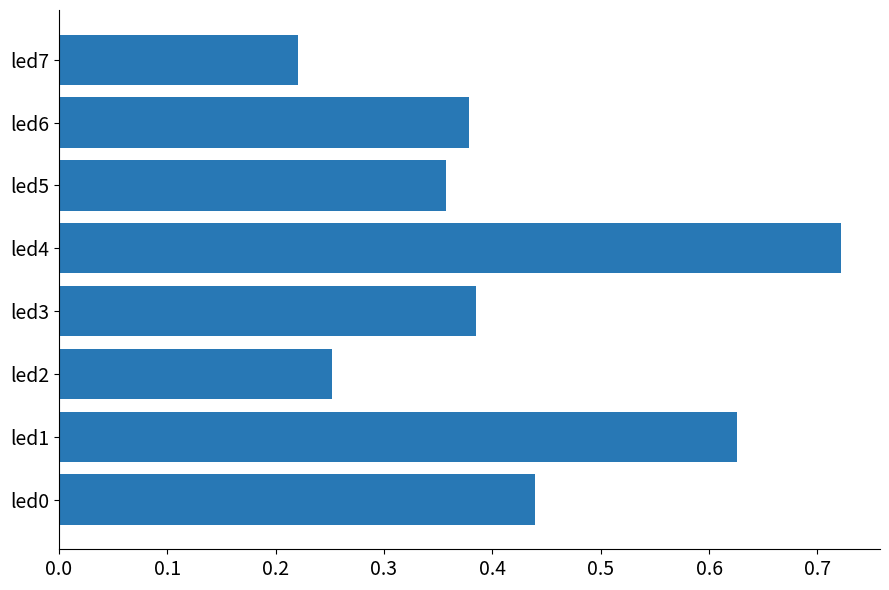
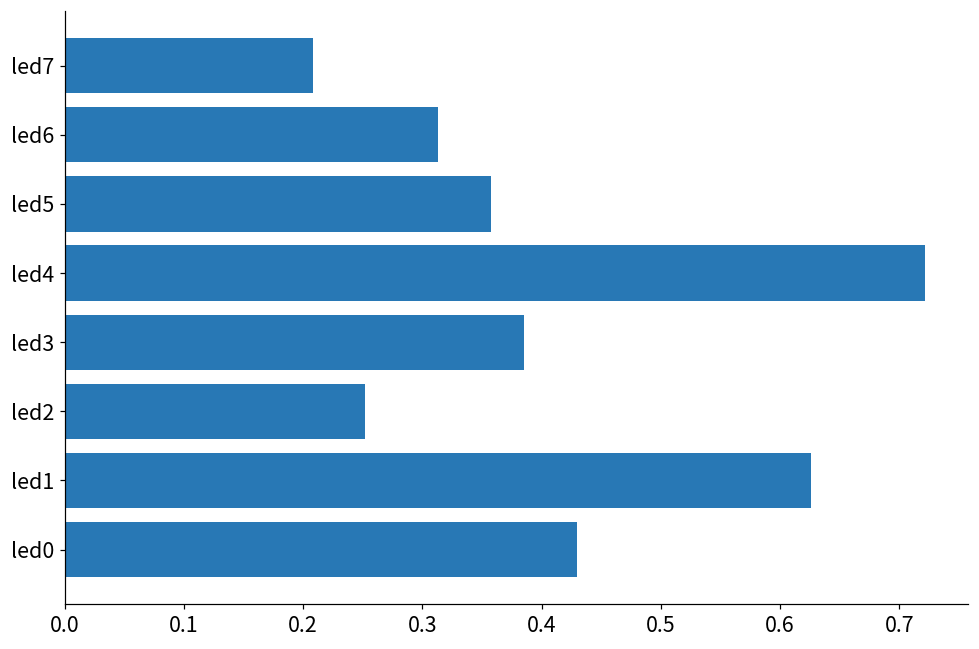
led7: 0.221 -> 0.208
led6: 0.378 -> 0.313
led0: 0.439 -> 0.430
